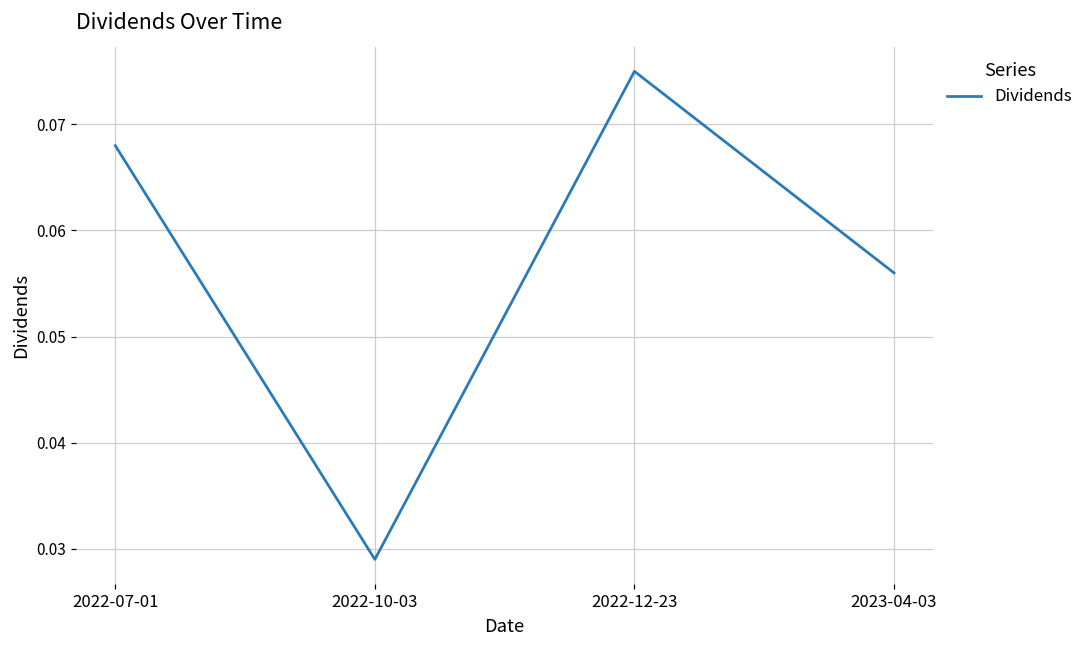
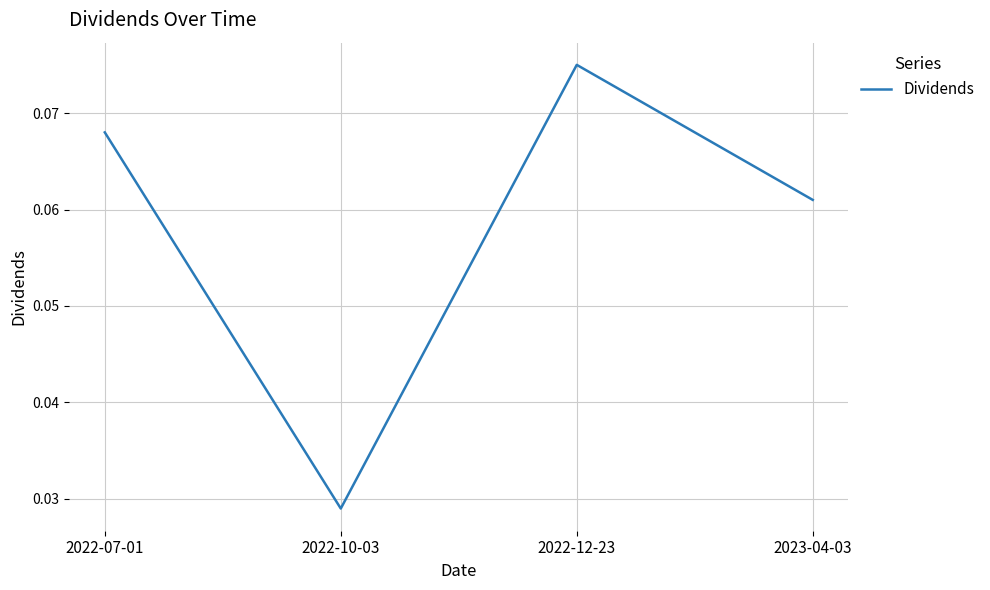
2023-04-03: 0.056 -> 0.061
